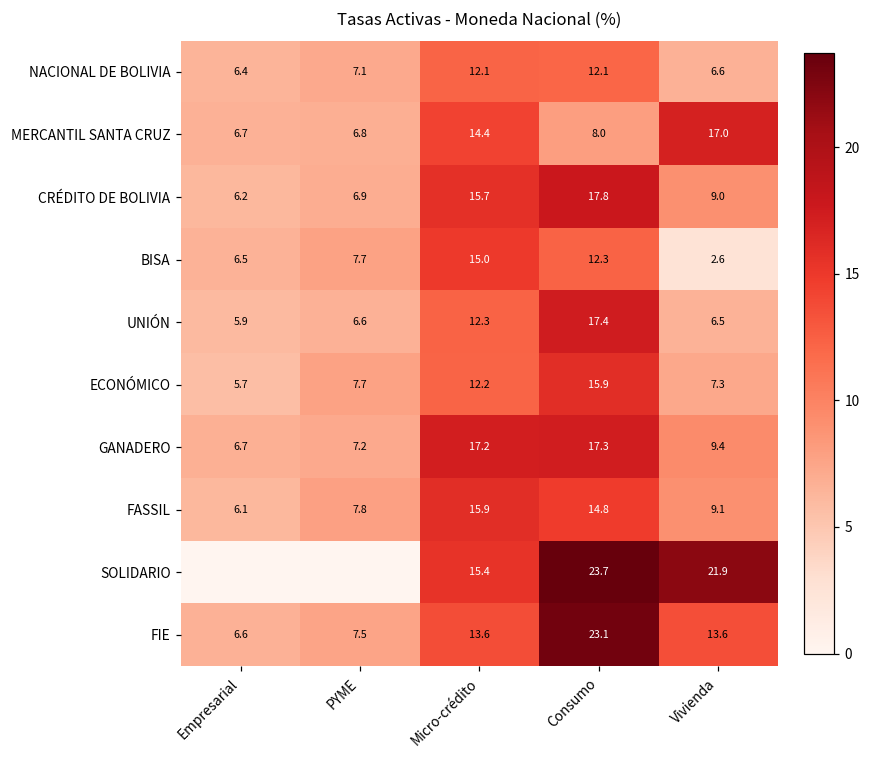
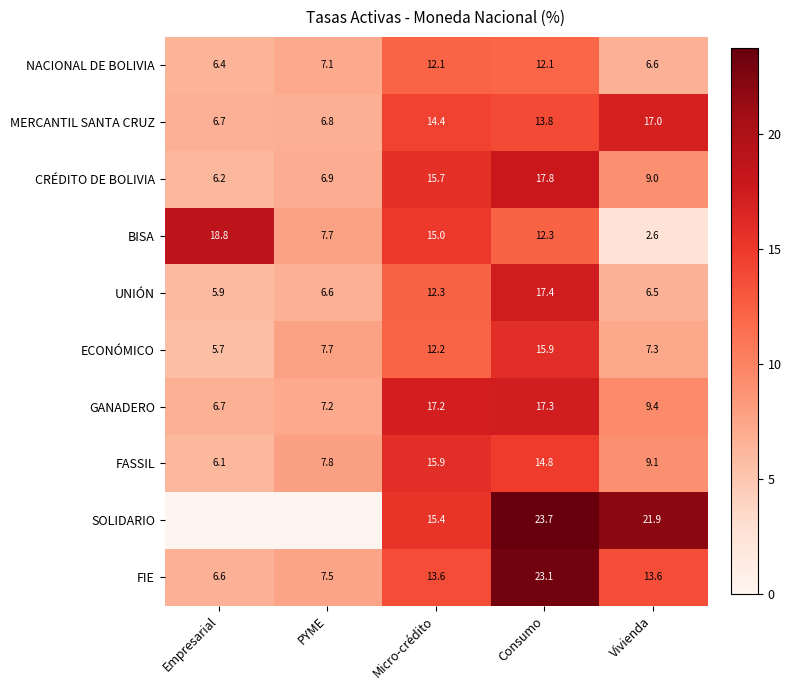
MERCANTIL SANTA CRUZ, Consumo: 8.0 -> 13.8
BISA, Empresarial: 6.5 -> 18.8
